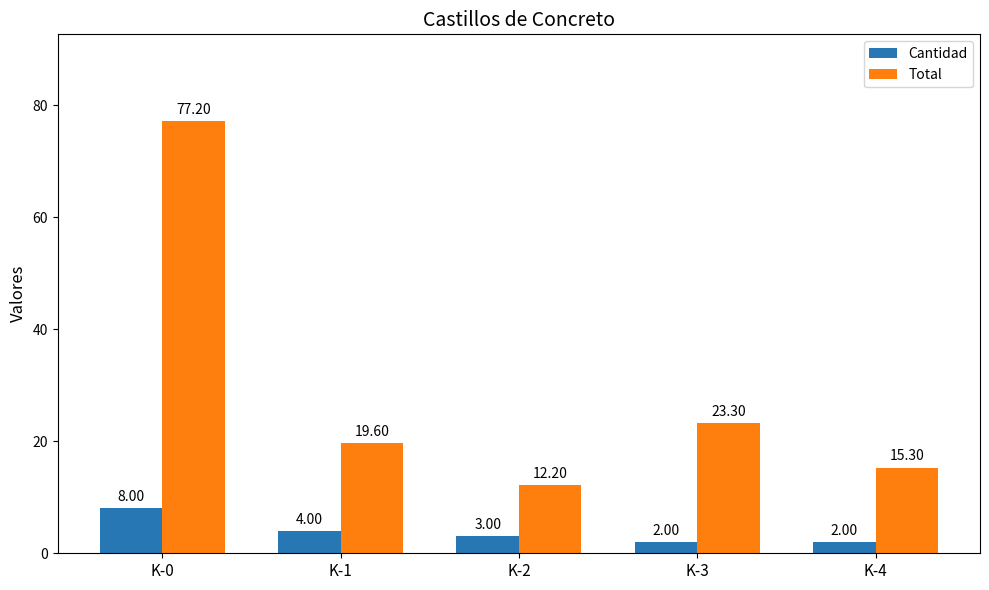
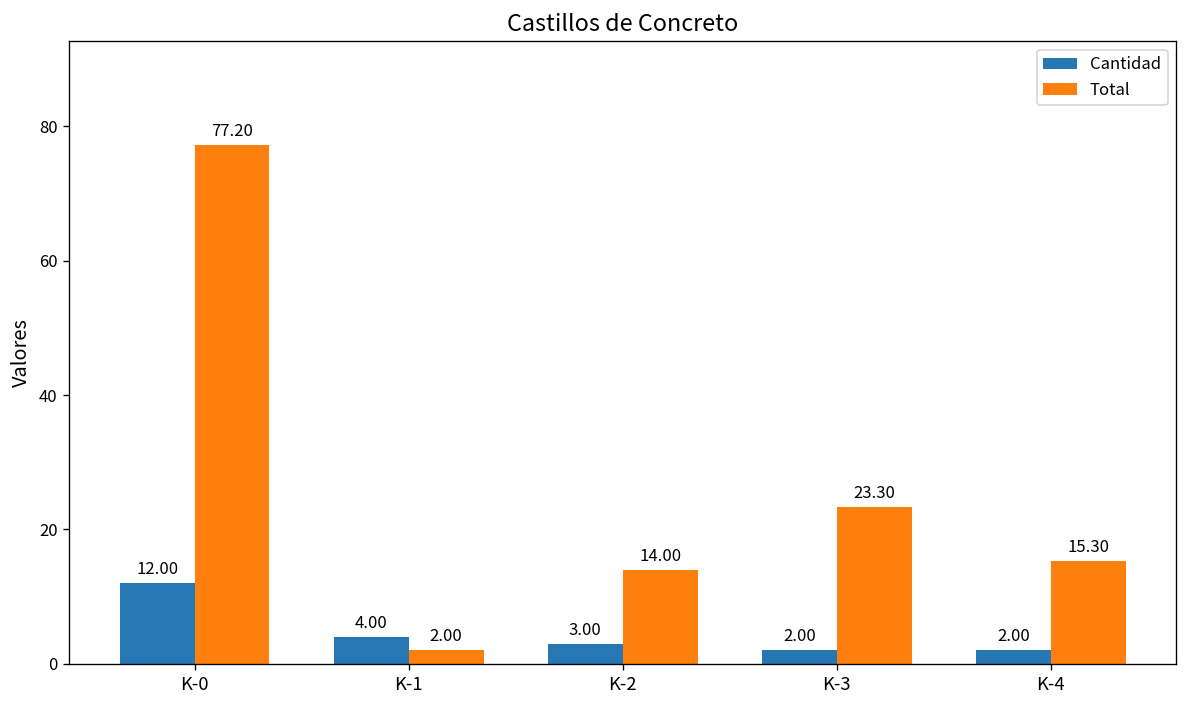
Cantidad, K-0: 8.00 -> 12.00
Total, K-1: 19.60 -> 2.00
Total, K-2: 12.20 -> 14.00
